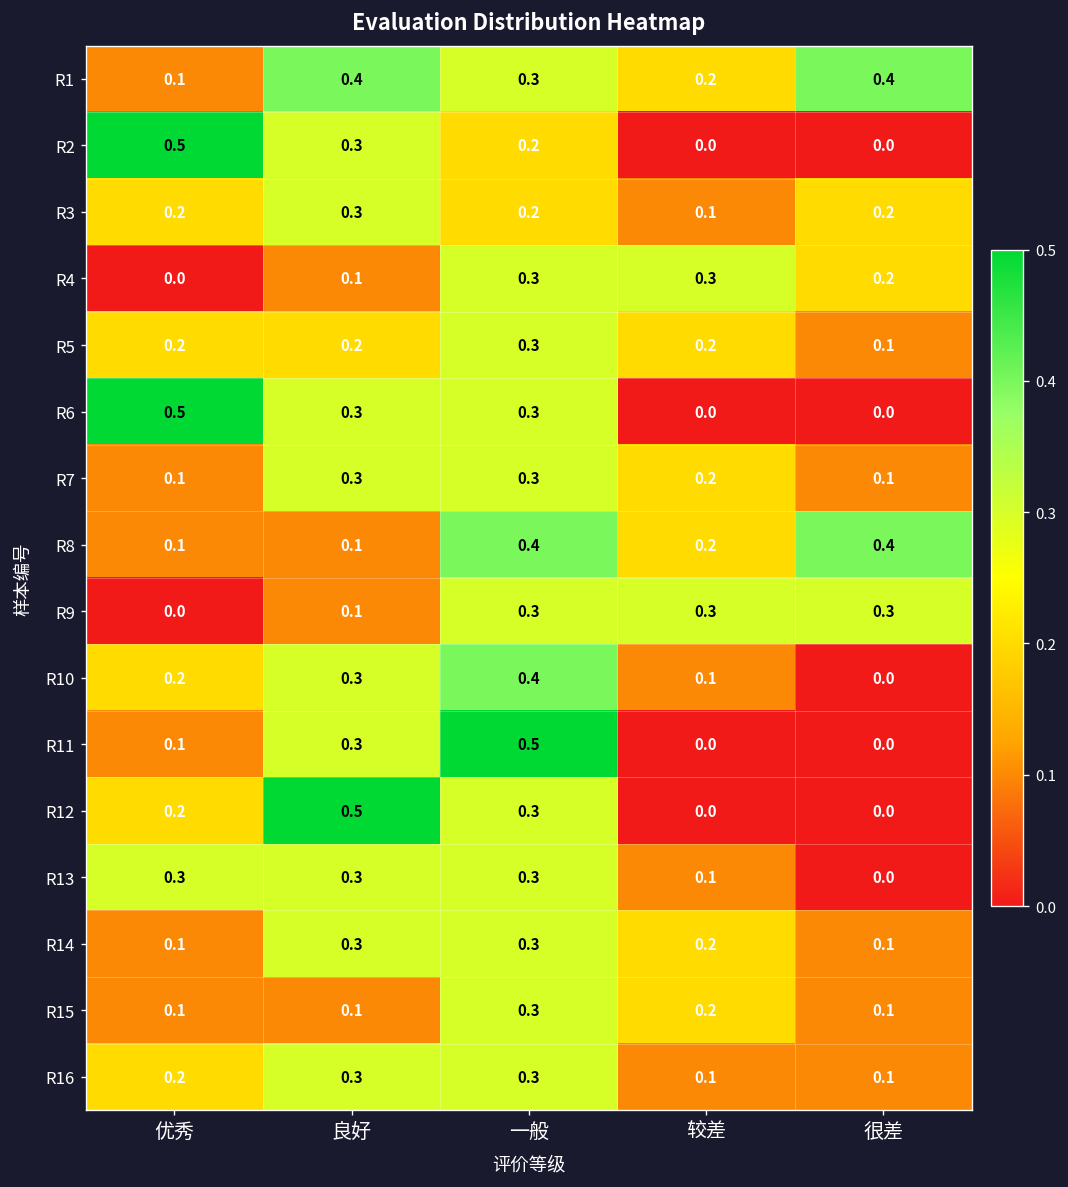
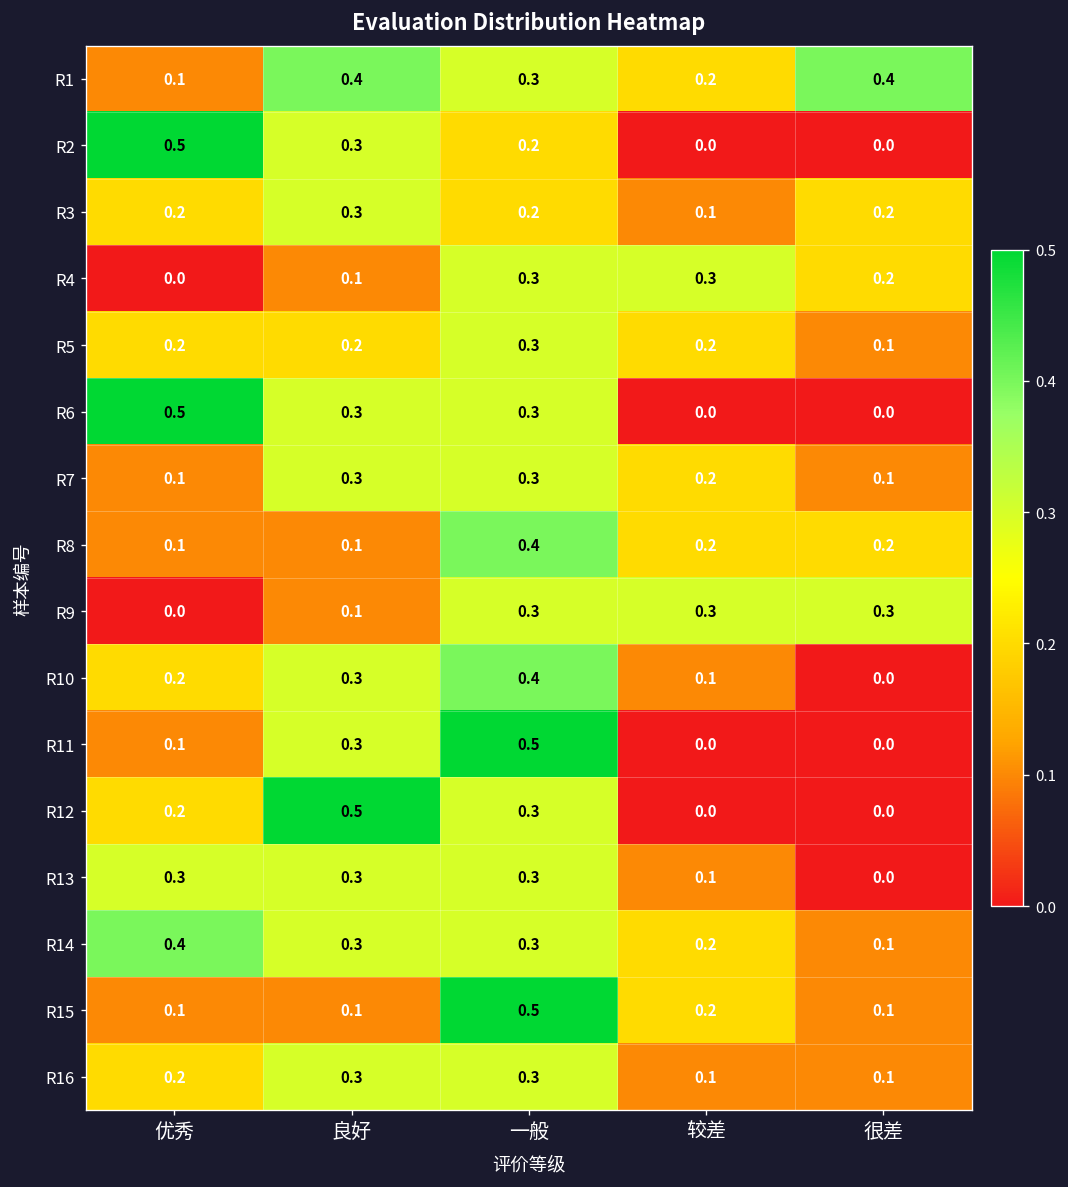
R8, 很差: 0.4 -> 0.2
R14, 优秀: 0.1 -> 0.4
R15, 一般: 0.3 -> 0.5
